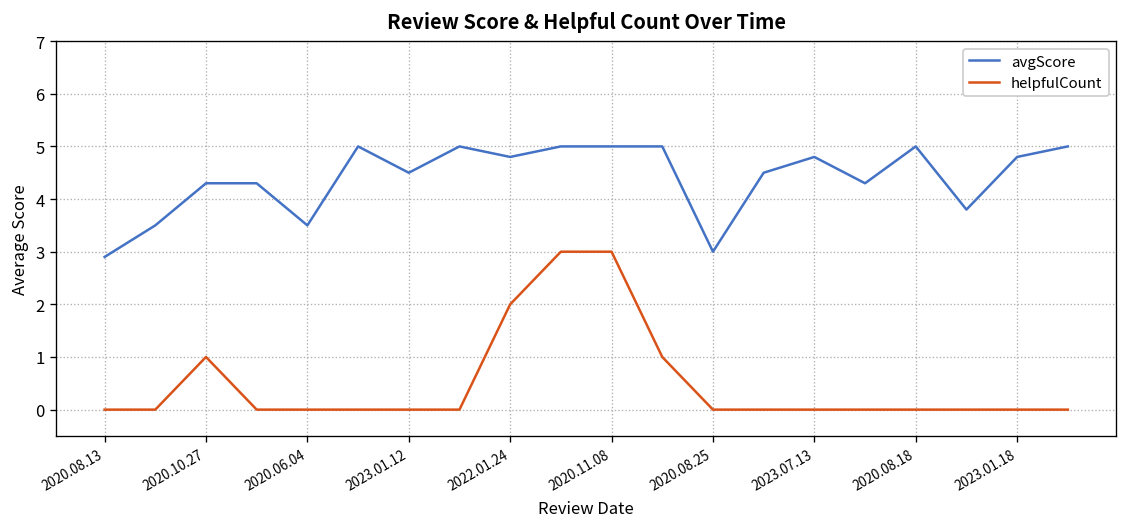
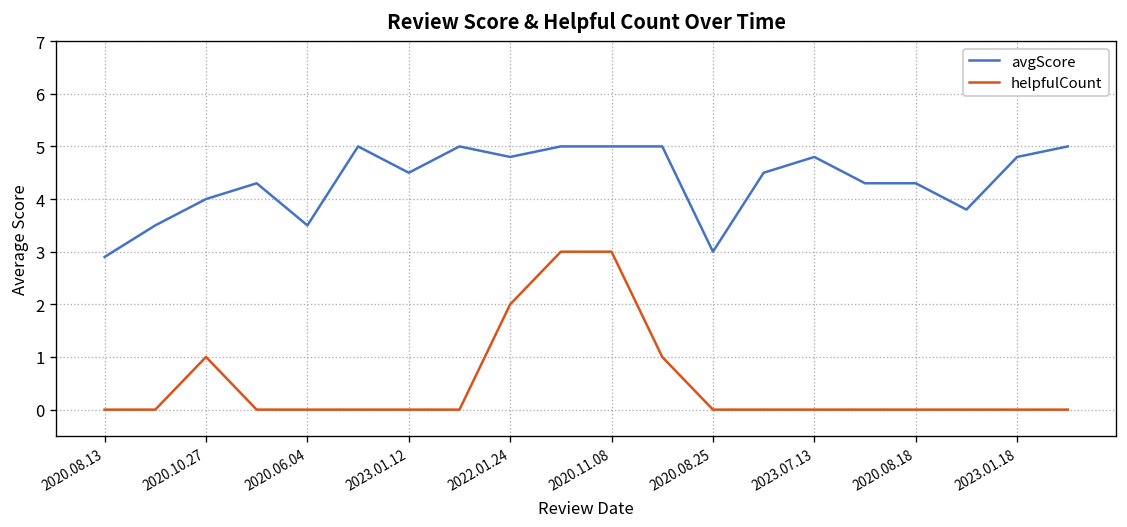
avgScore, 2020.10.27: 4.3 -> 4.0
avgScore, 2020.08.18: 5.0 -> 4.3
